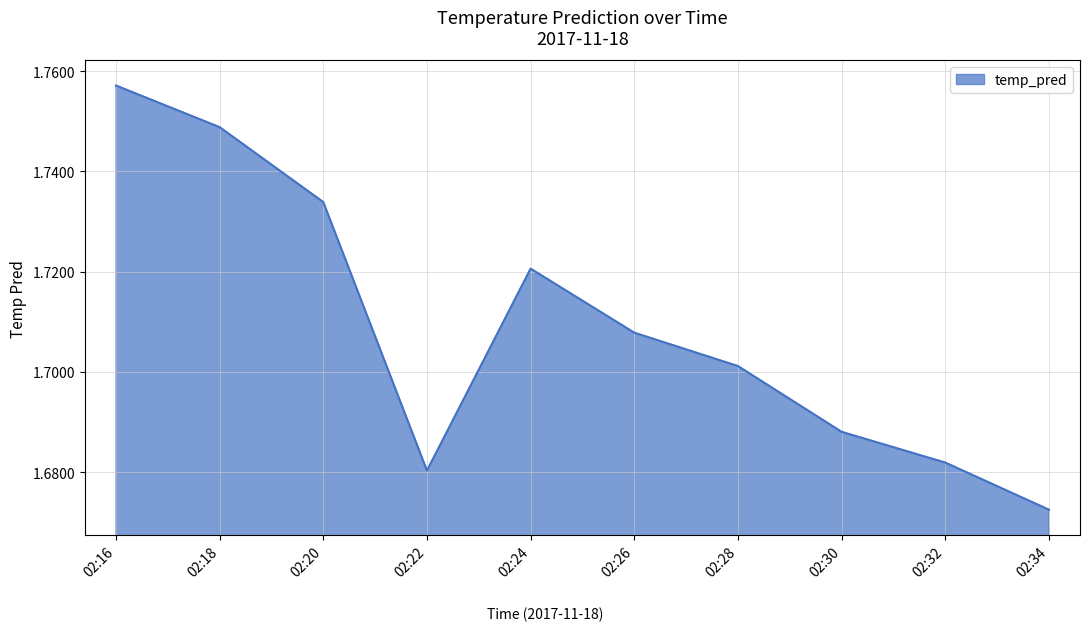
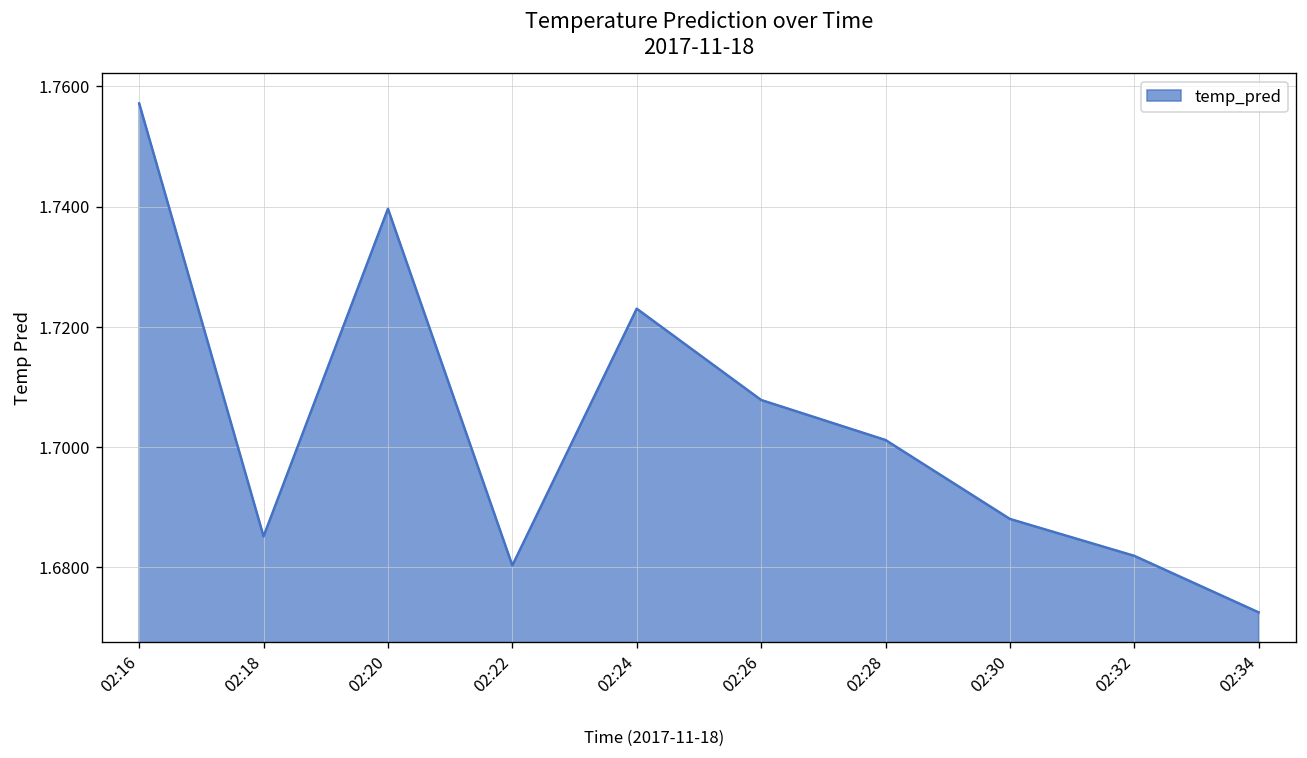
02:18: 1.749 -> 1.685
02:20: 1.734 -> 1.740
02:24: 1.721 -> 1.723
